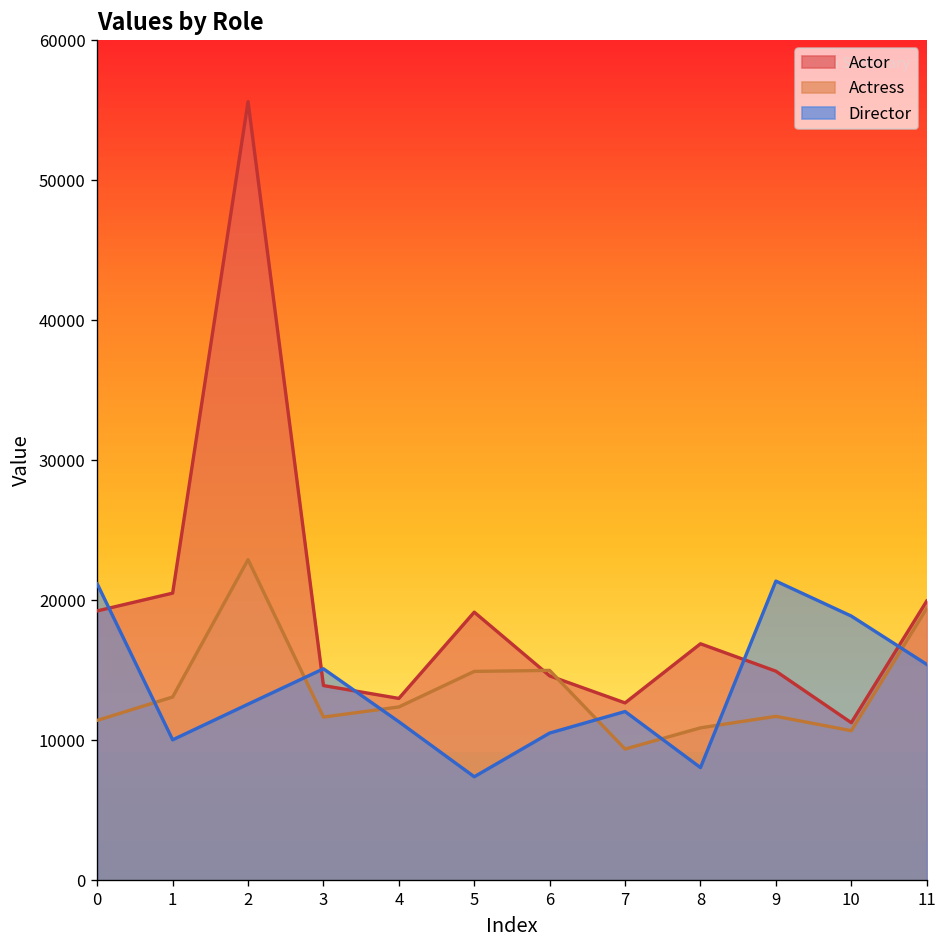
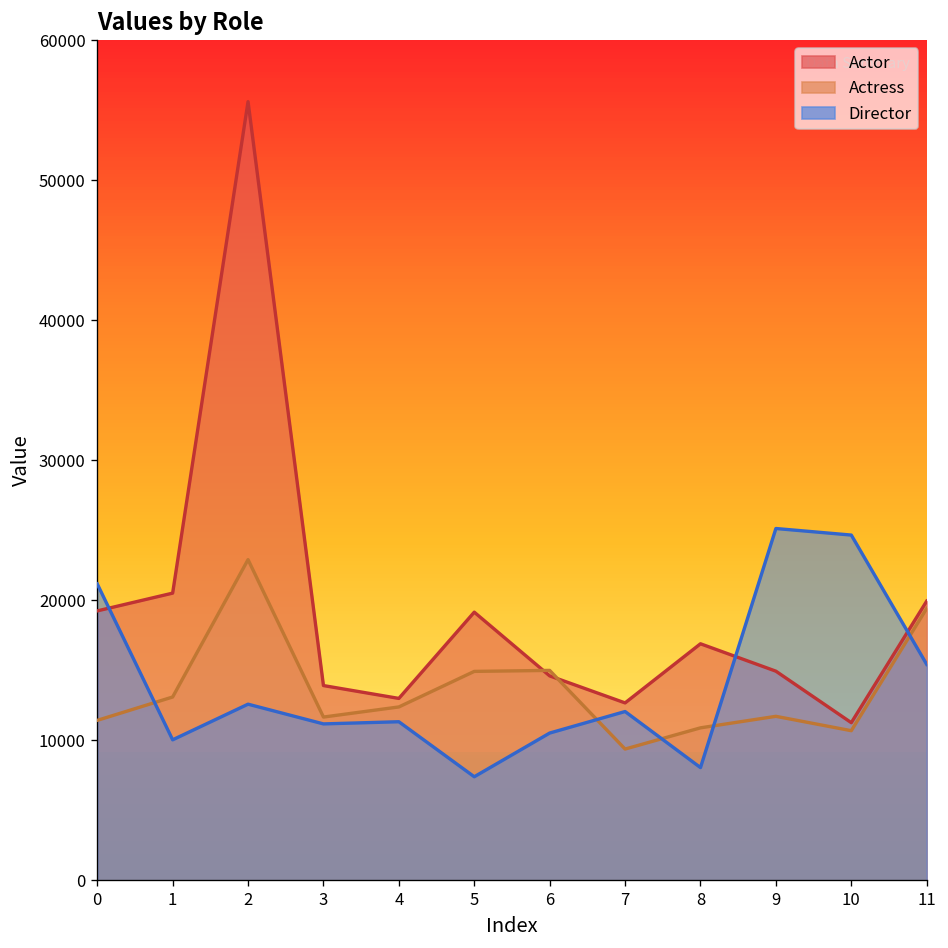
Director, 3: 15100 -> 11200
Director, 9: 21400 -> 25100
Director, 10: 18900 -> 24700
